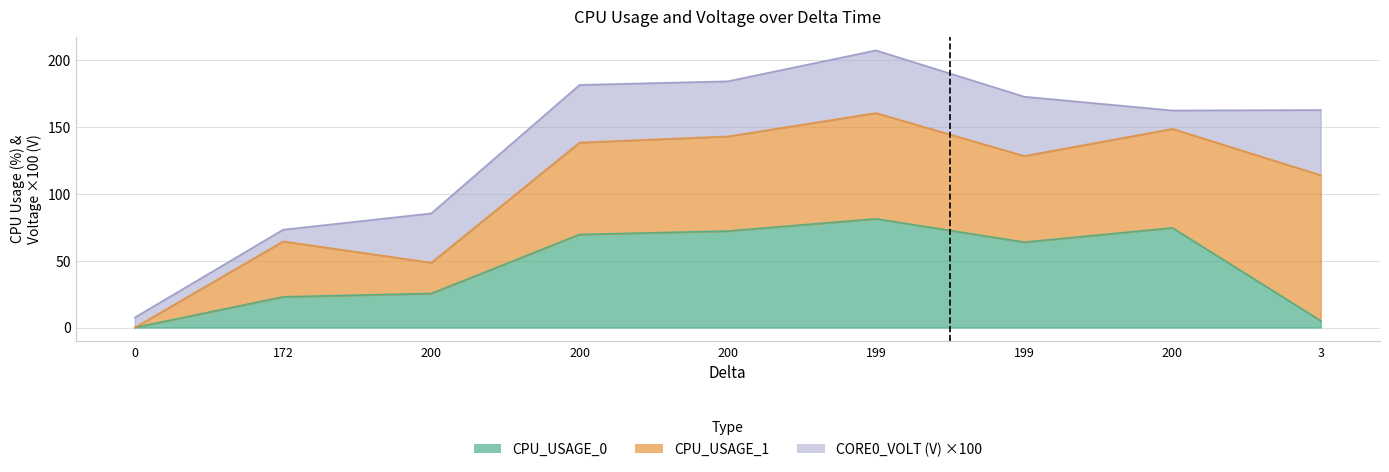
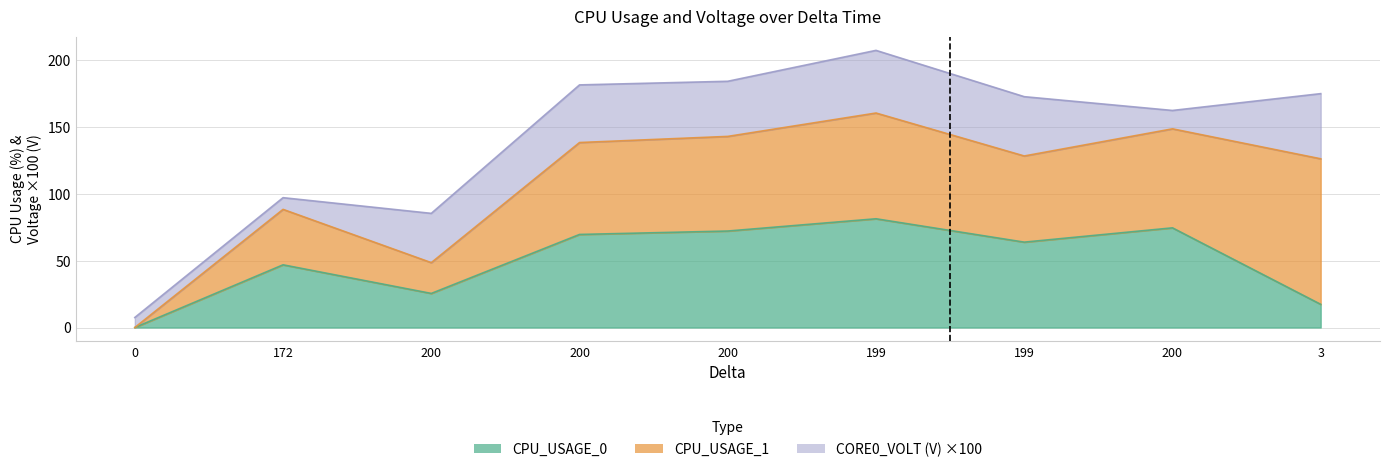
CPU_USAGE_0, 172: 23 -> 47
CPU_USAGE_0, 3: 5 -> 17
